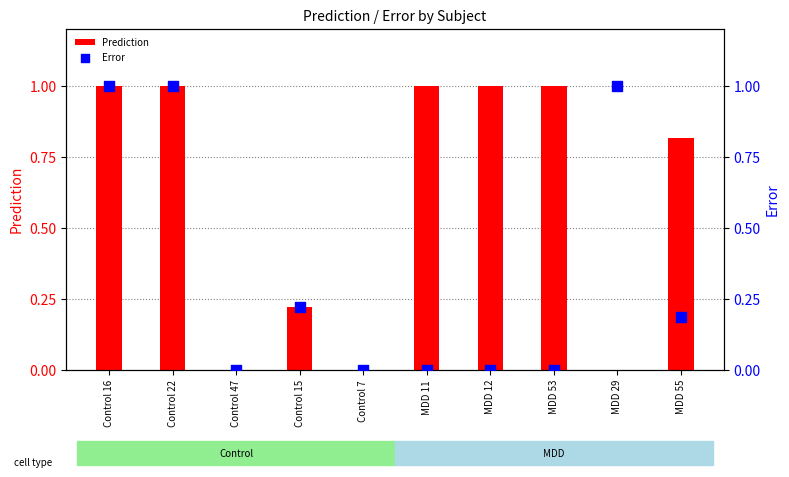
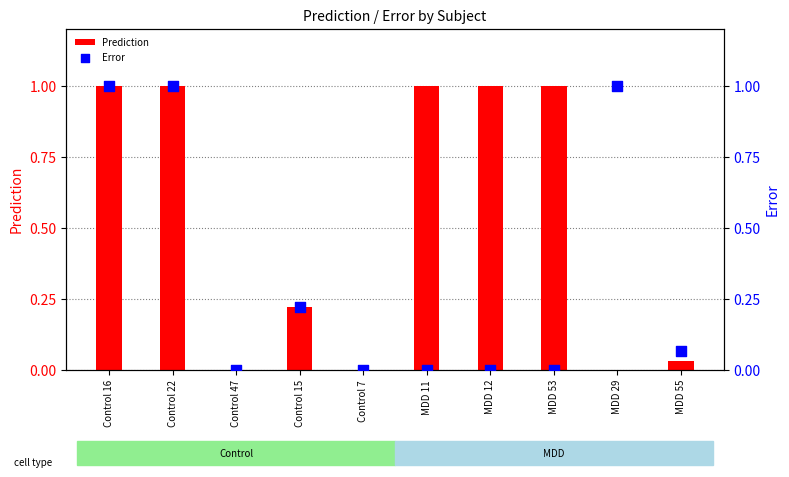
Prediction, MDD 55: 0.81 -> 0.03
Error, MDD 55: 0.19 -> 0.06
